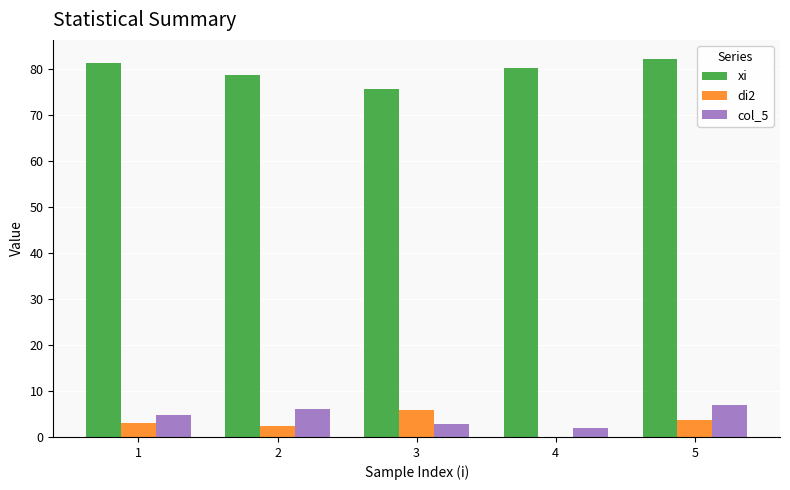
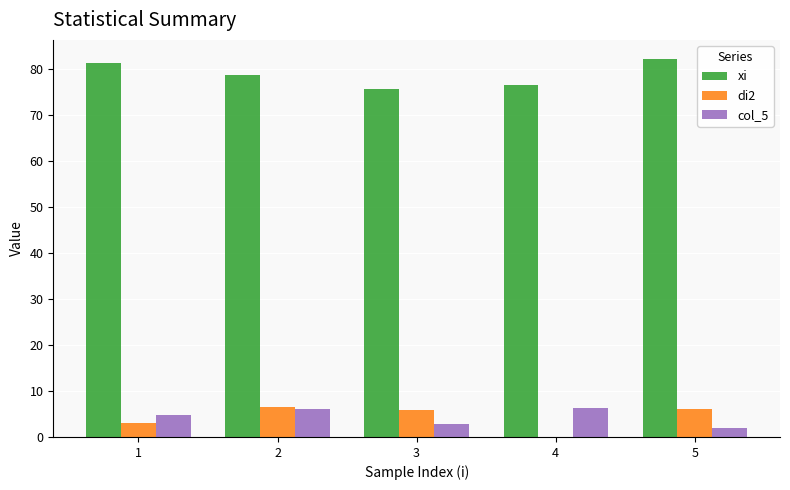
di2, 2: 2 -> 6
xi, 4: 80 -> 77
col_5, 4: 2 -> 6
di2, 5: 4 -> 6
col_5, 5: 7 -> 2
